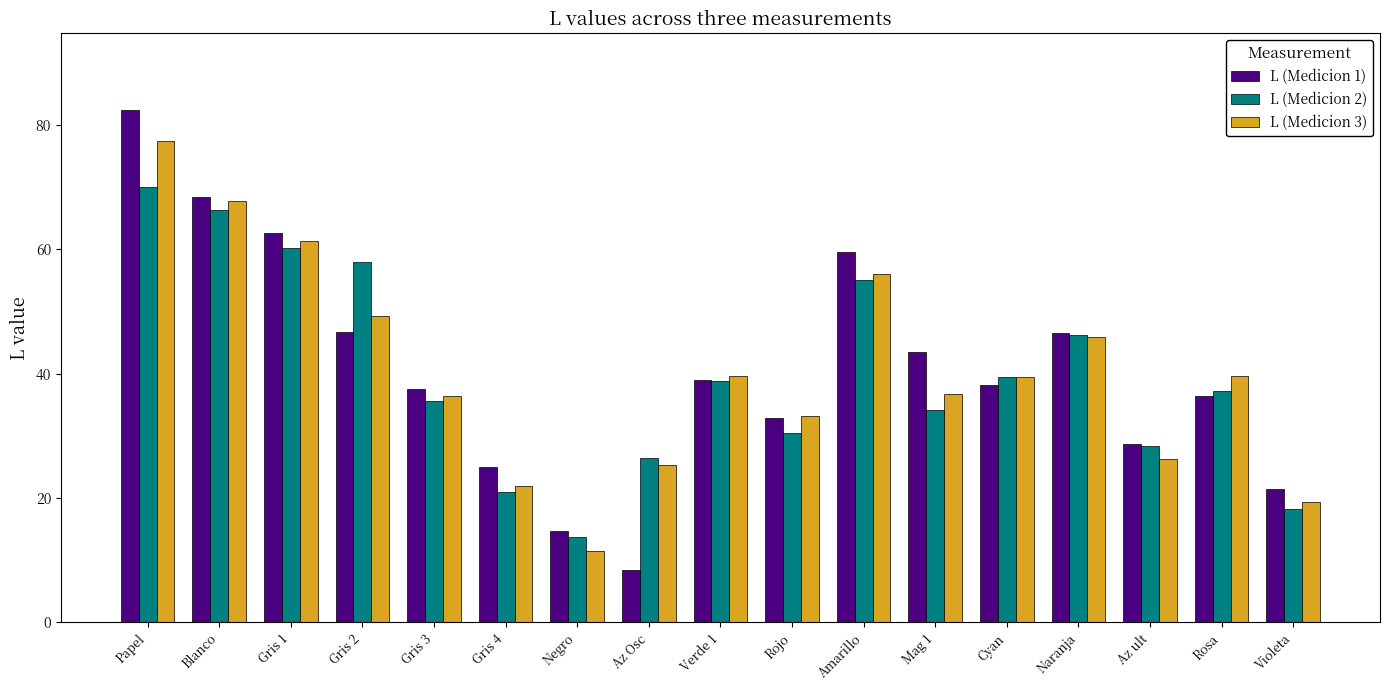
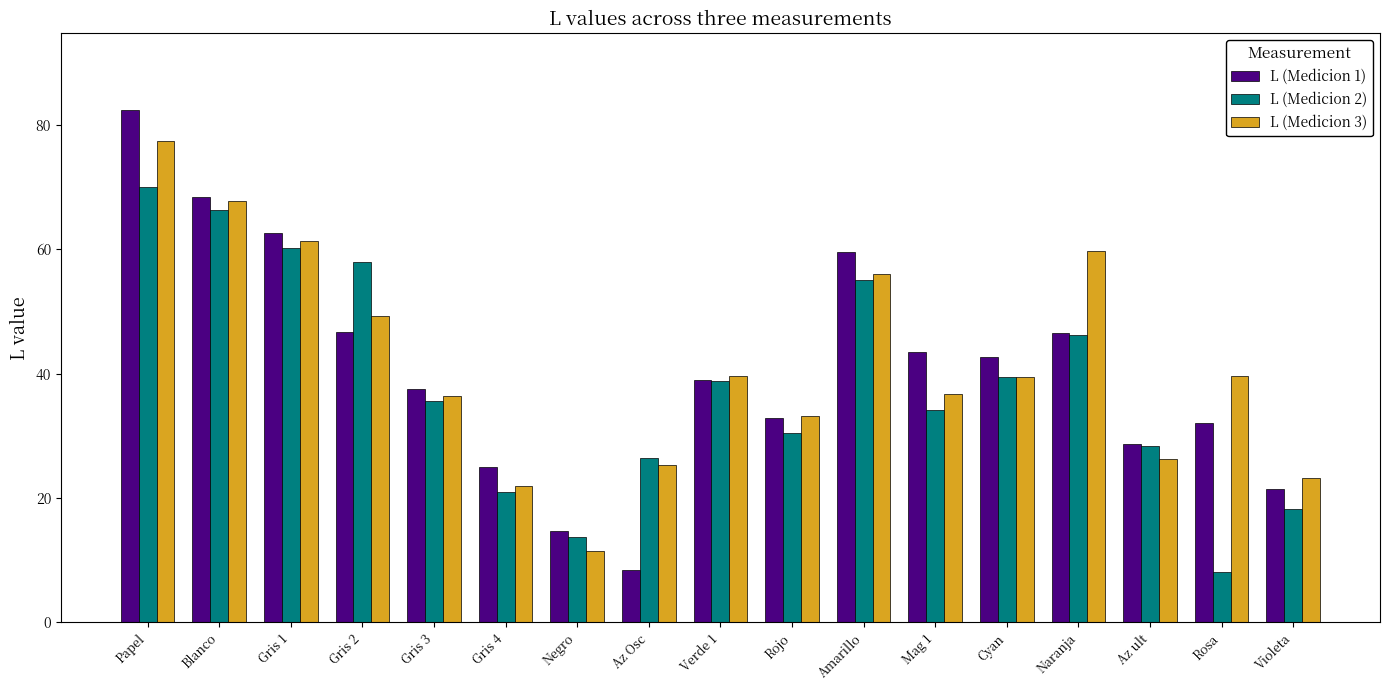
L (Medicion 1), Cyan: 38 -> 43
L (Medicion 3), Naranja: 46 -> 60
L (Medicion 1), Rosa: 36 -> 32
L (Medicion 2), Rosa: 37 -> 8
L (Medicion 3), Violeta: 19 -> 23
